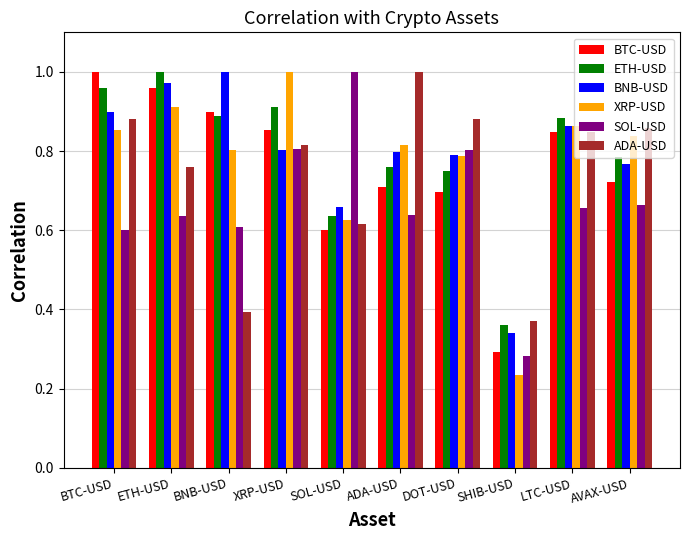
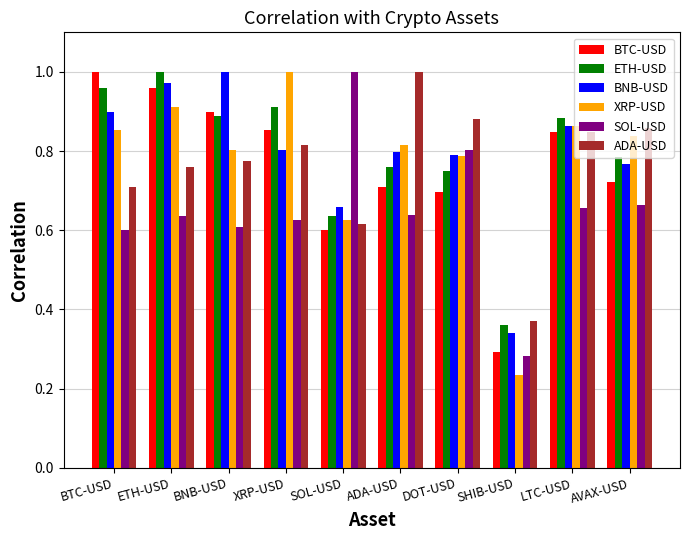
ADA-USD, BTC-USD: 0.88 -> 0.71
ADA-USD, BNB-USD: 0.39 -> 0.78
SOL-USD, XRP-USD: 0.81 -> 0.63
